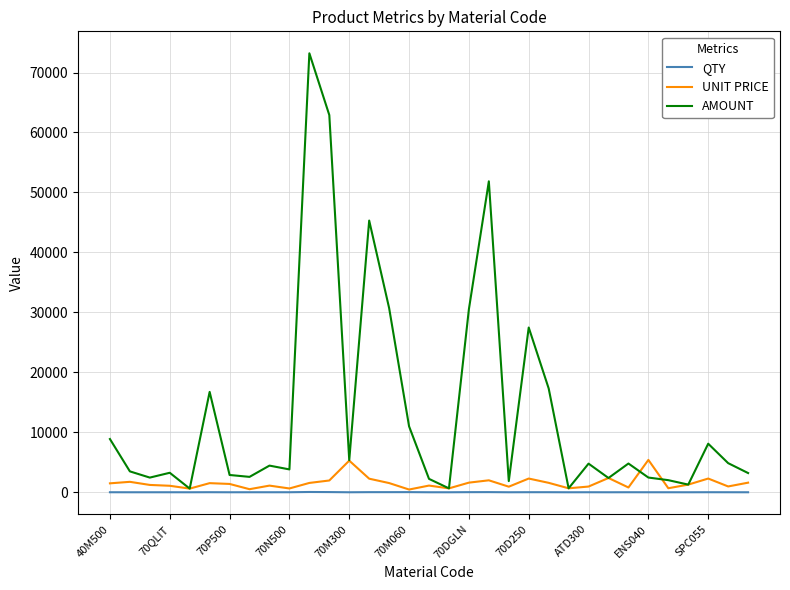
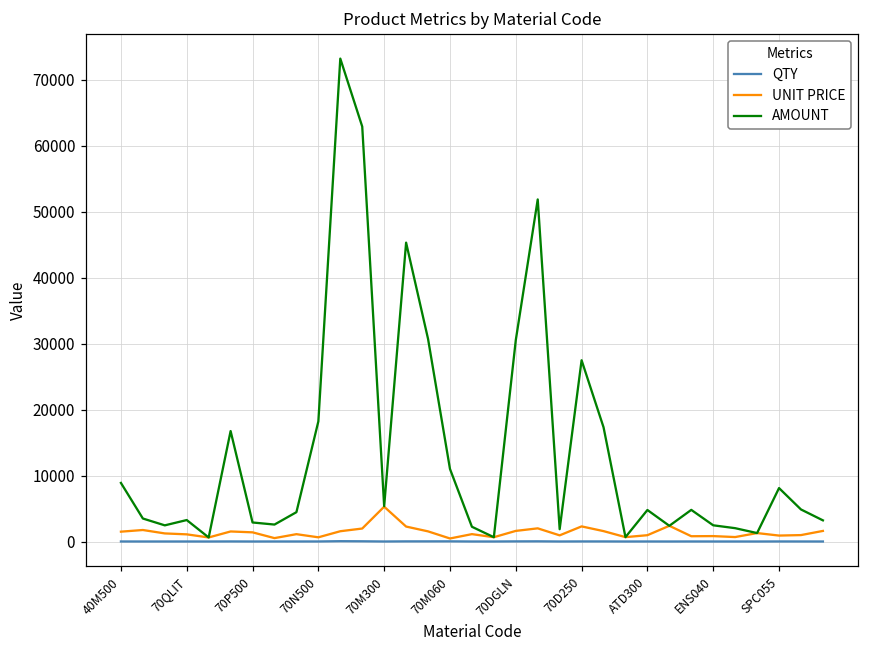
AMOUNT, 70N500: 4000 -> 18000
UNIT PRICE, ENS040: 5000 -> 1000
UNIT PRICE, SPC055: 2000 -> 1000
